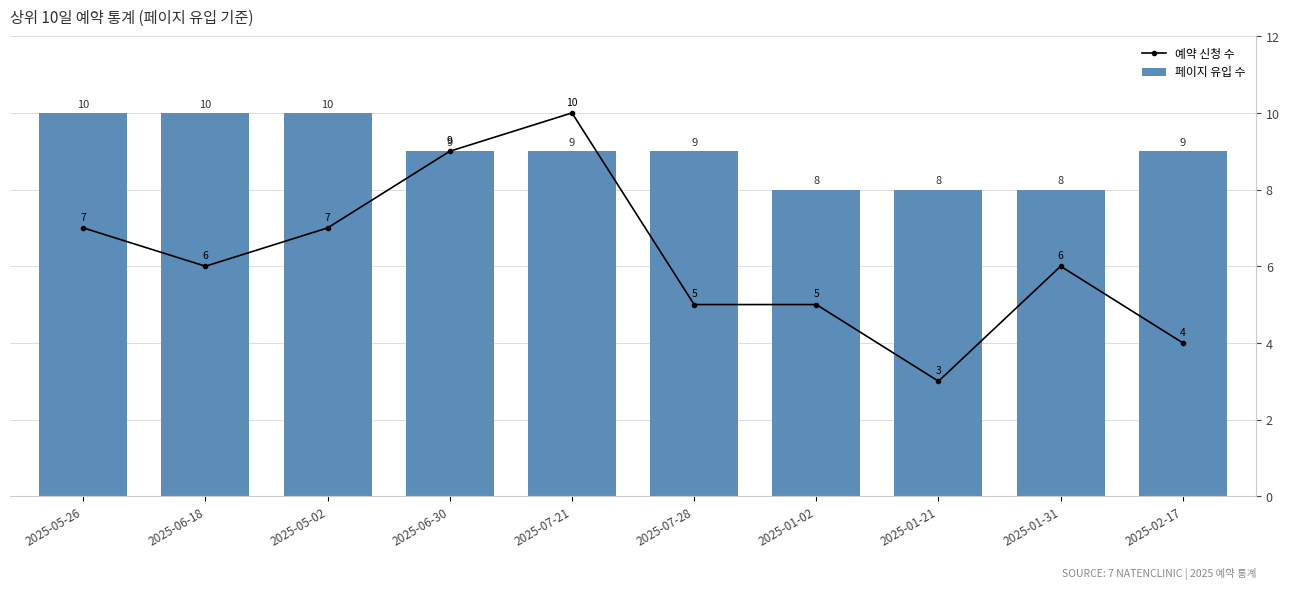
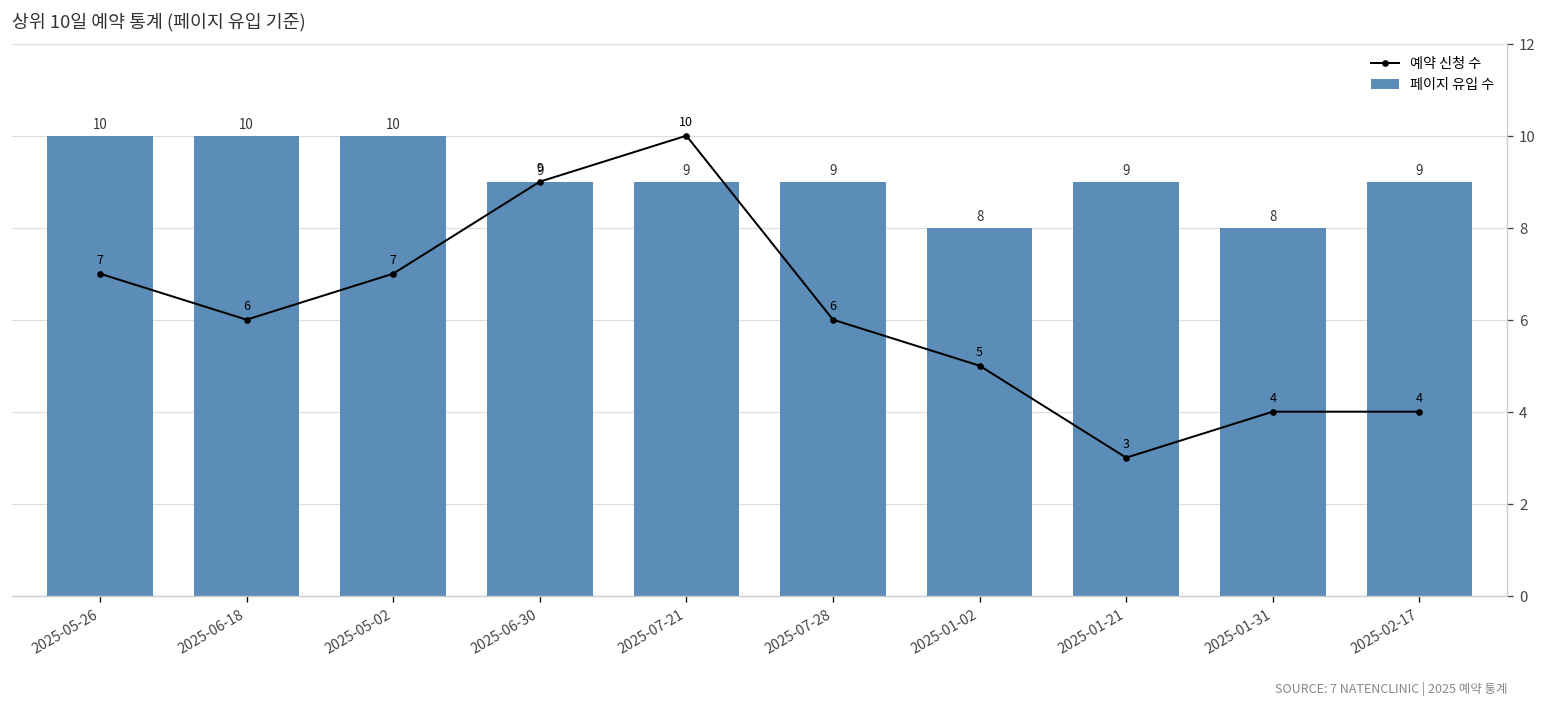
예약 신청 수, 2025-07-28: 5 -> 6
페이지 유입 수, 2025-01-21: 8 -> 9
예약 신청 수, 2025-01-31: 6 -> 4
